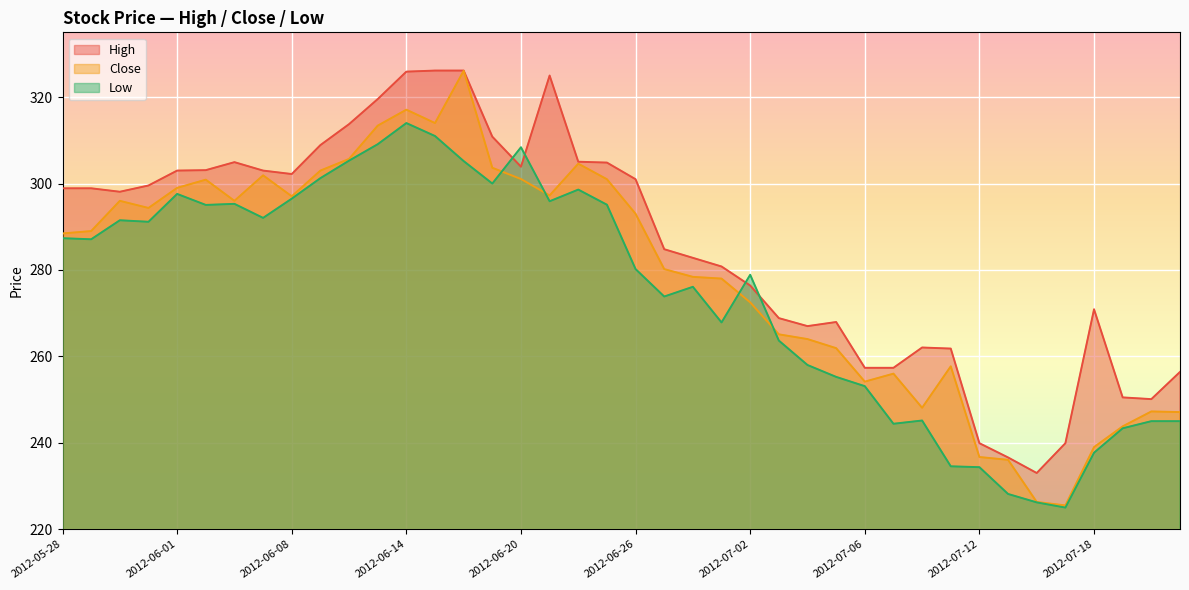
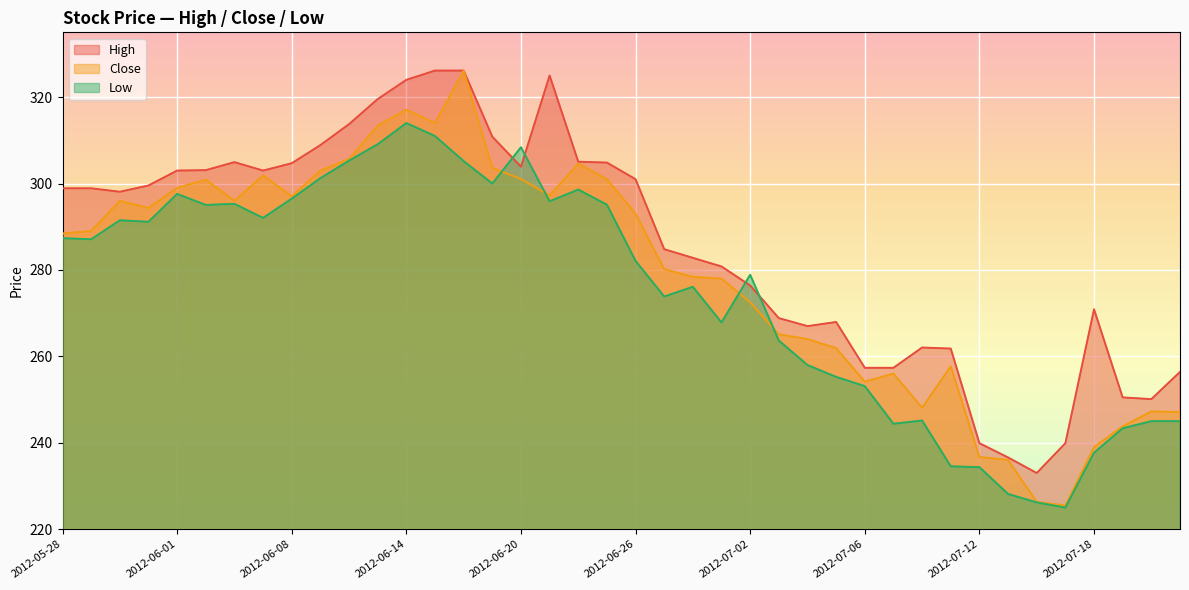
High, 2012-06-08: 302 -> 305
High, 2012-06-14: 326 -> 324
Low, 2012-06-26: 280 -> 282
